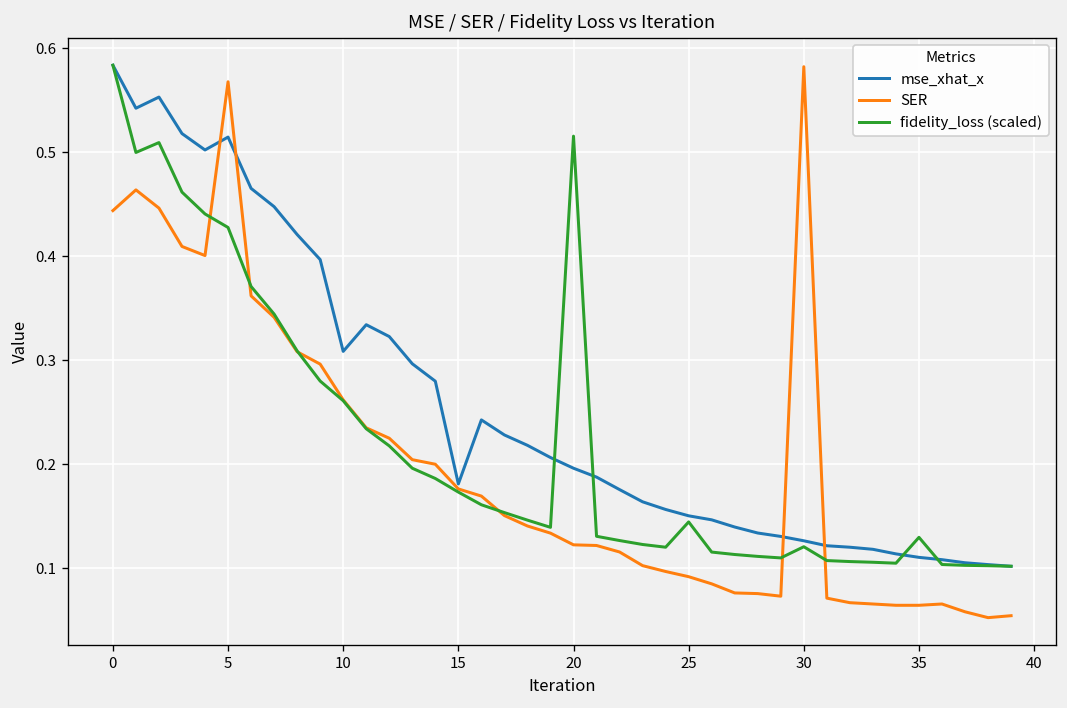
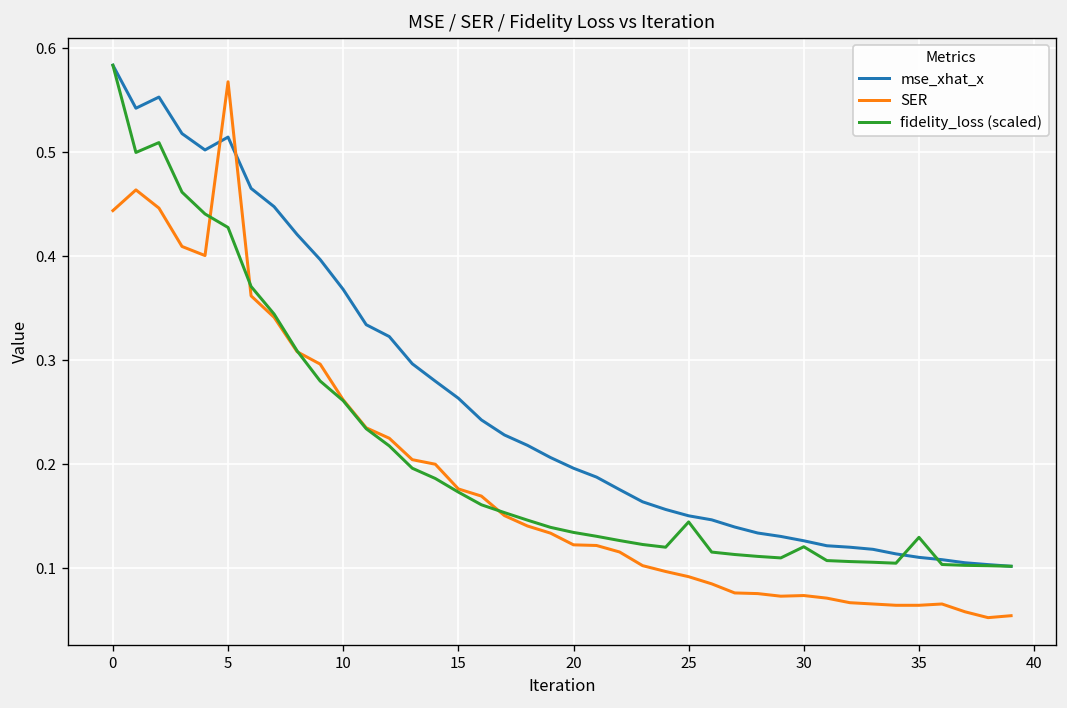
mse_xhat_x, 10: 0.31 -> 0.37
mse_xhat_x, 15: 0.18 -> 0.26
fidelity_loss (scaled), 20: 0.52 -> 0.13
SER, 30: 0.58 -> 0.07
